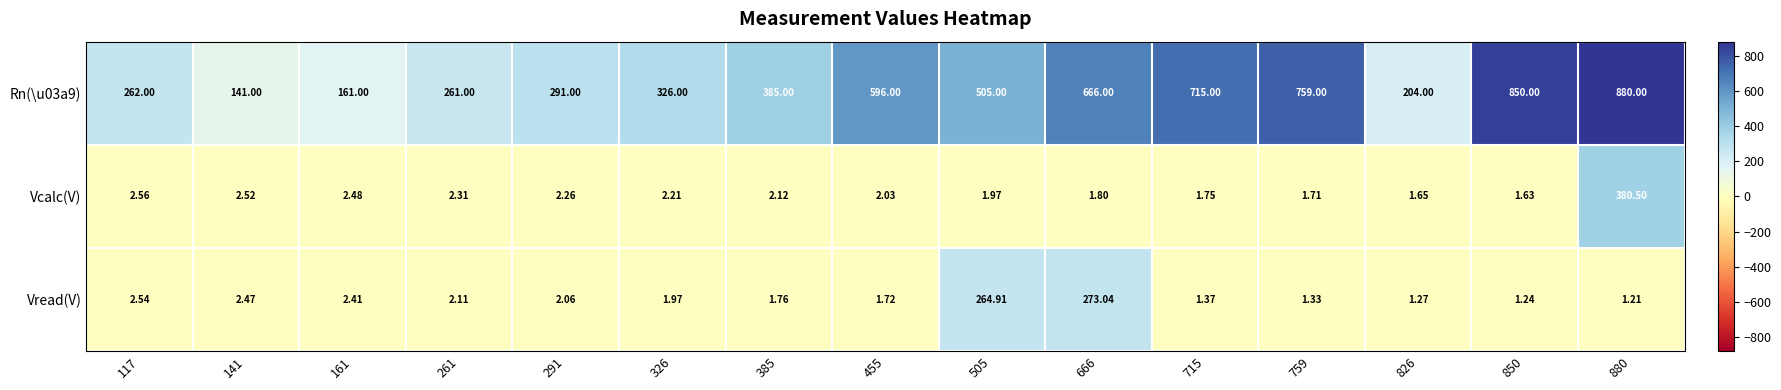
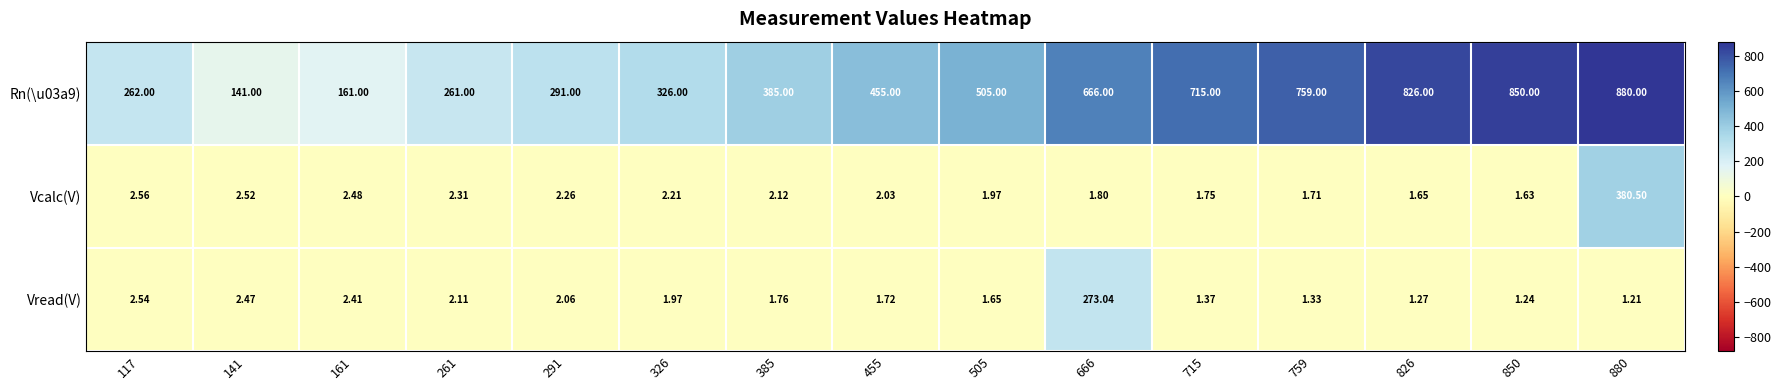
Rn(\u03a9), 455: 596.00 -> 455.00
Rn(\u03a9), 826: 204.00 -> 826.00
Vread(V), 505: 264.91 -> 1.65
